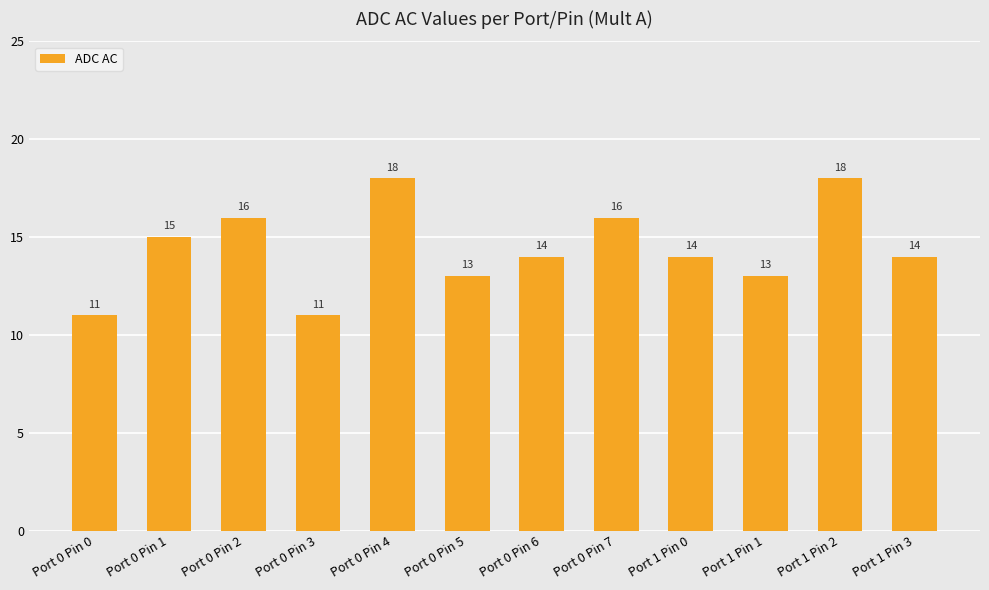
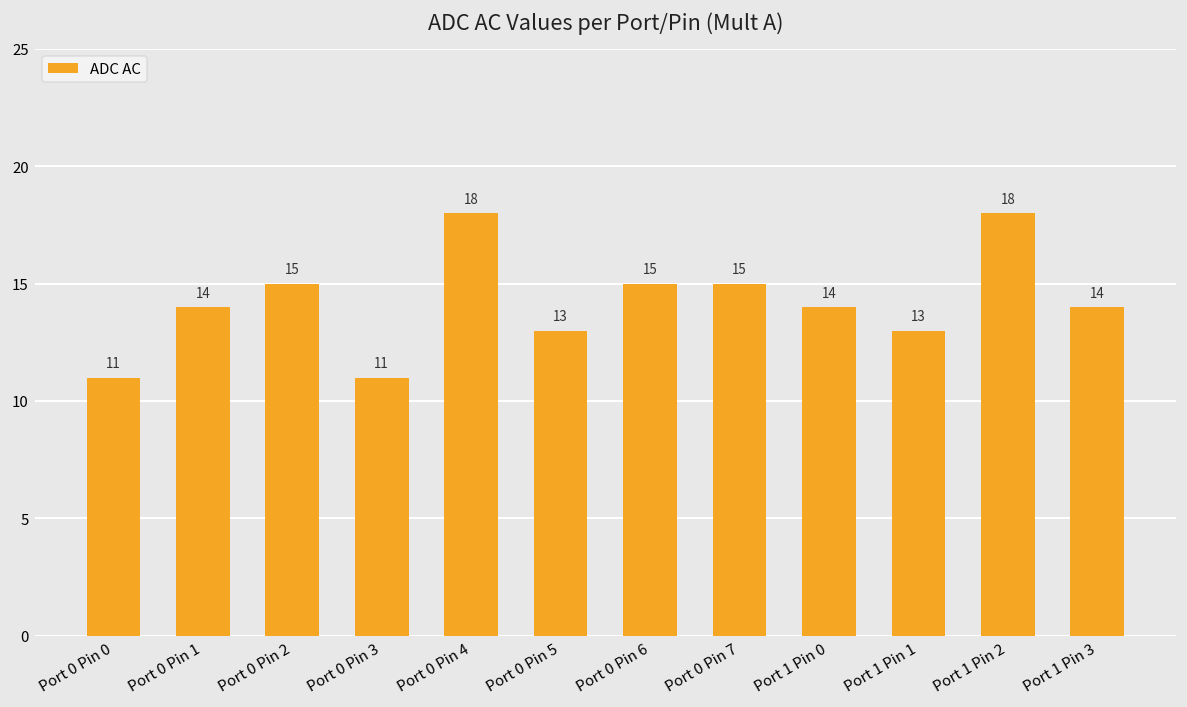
Port 0 Pin 1: 15 -> 14
Port 0 Pin 2: 16 -> 15
Port 0 Pin 6: 14 -> 15
Port 0 Pin 7: 16 -> 15
